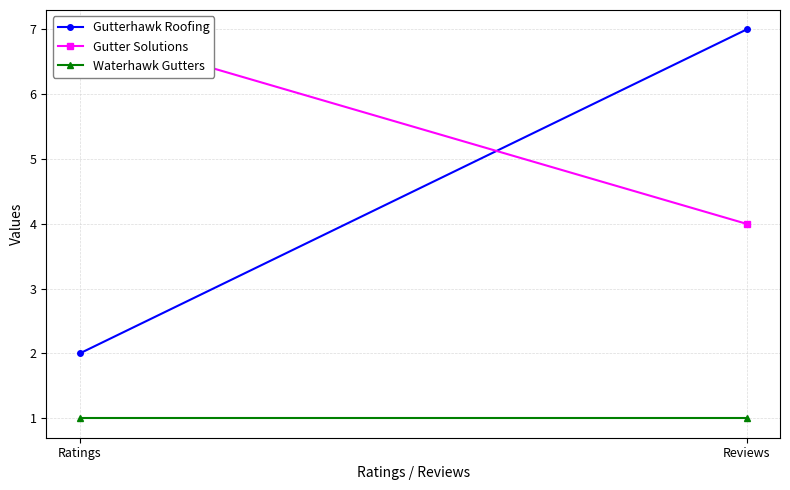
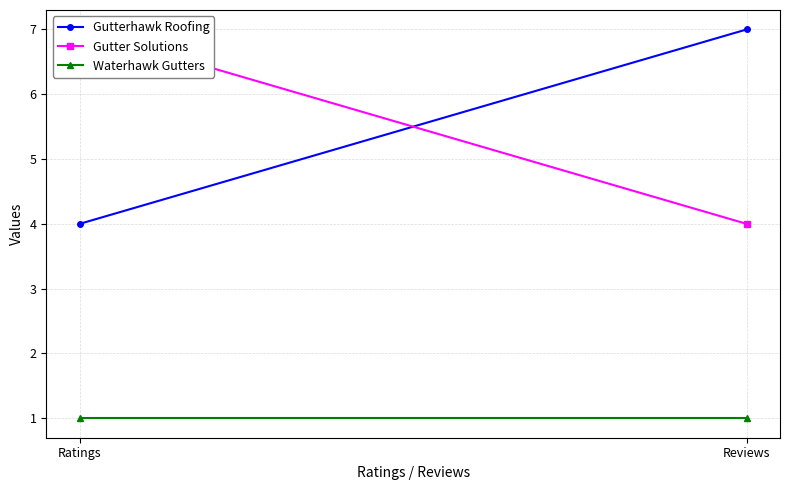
Gutterhawk Roofing, Ratings: 2 -> 4
